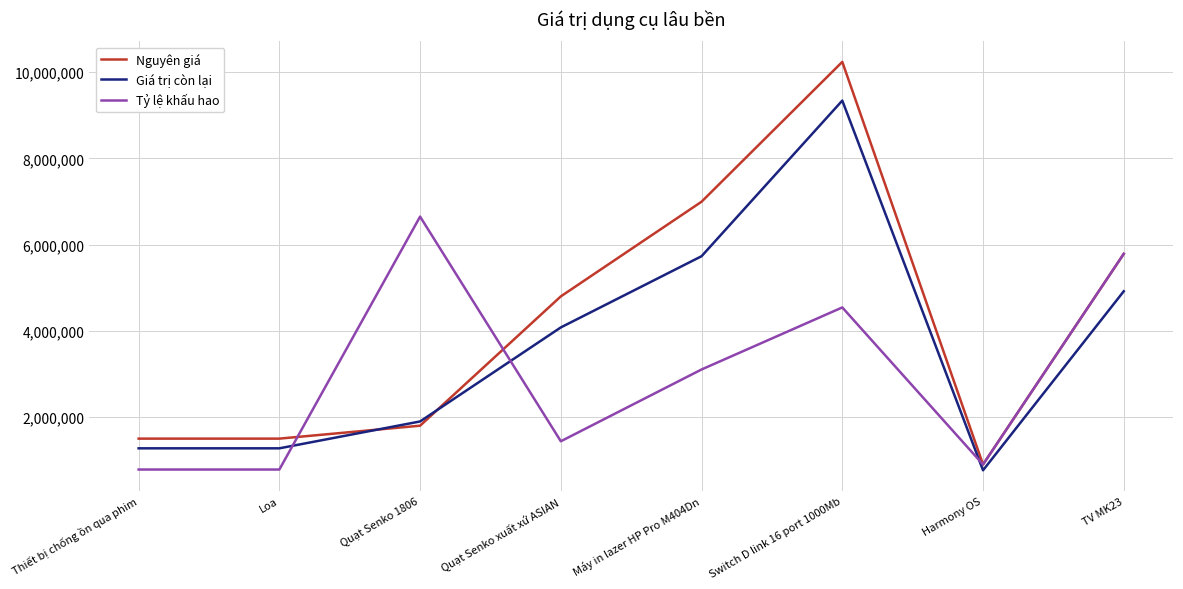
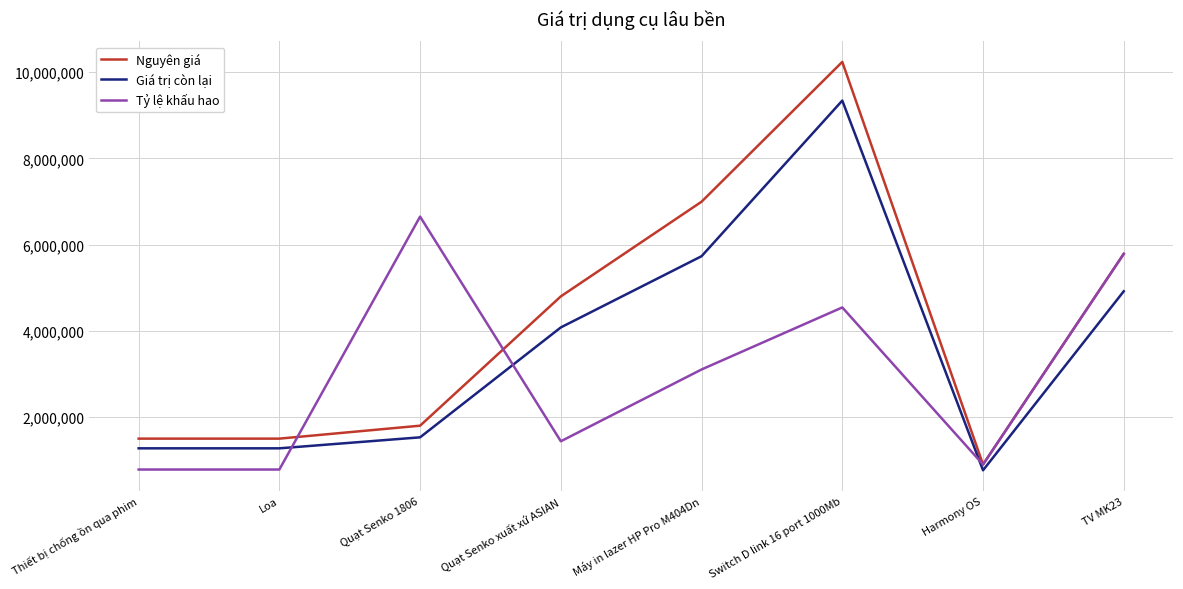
Giá trị còn lại, Quạt Senko 1806: 1,900,000 -> 1,500,000
